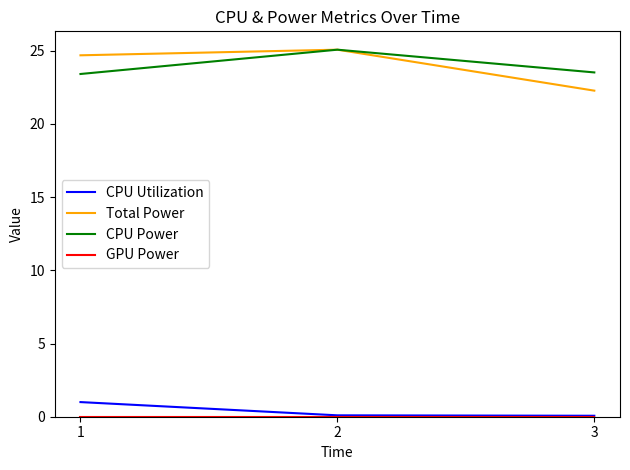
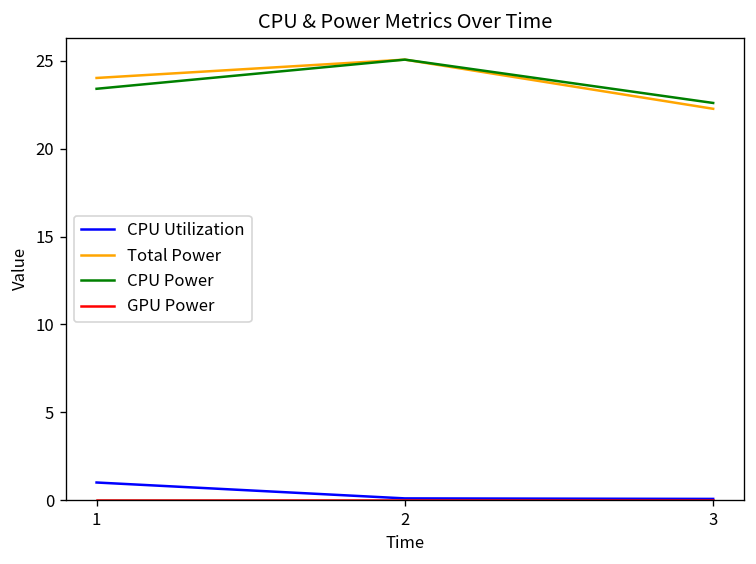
Total Power, 1: 24.7 -> 24.0
CPU Power, 3: 23.5 -> 22.6
